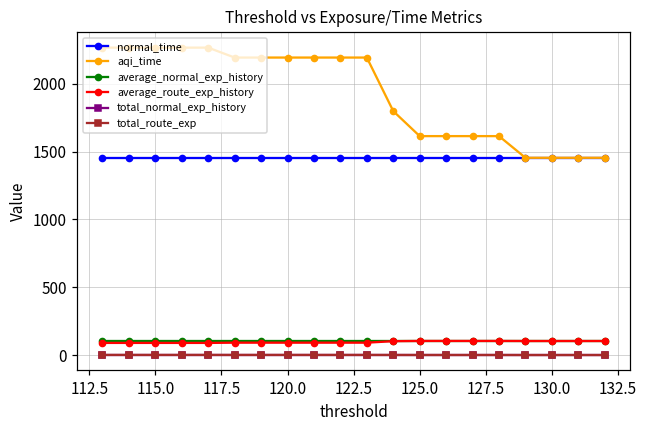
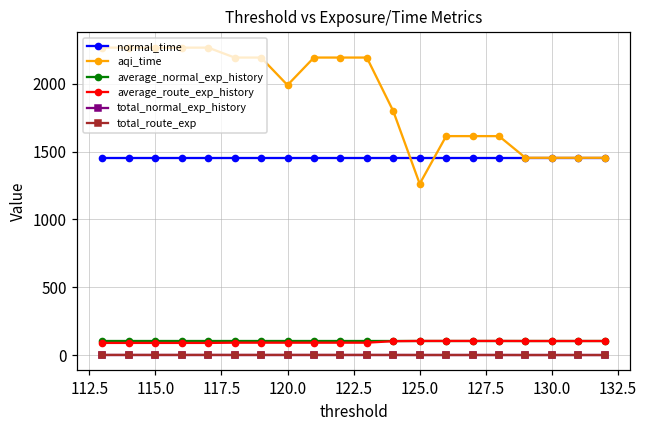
aqi_time, 120.0: 2190 -> 1990
aqi_time, 125.0: 1610 -> 1260
